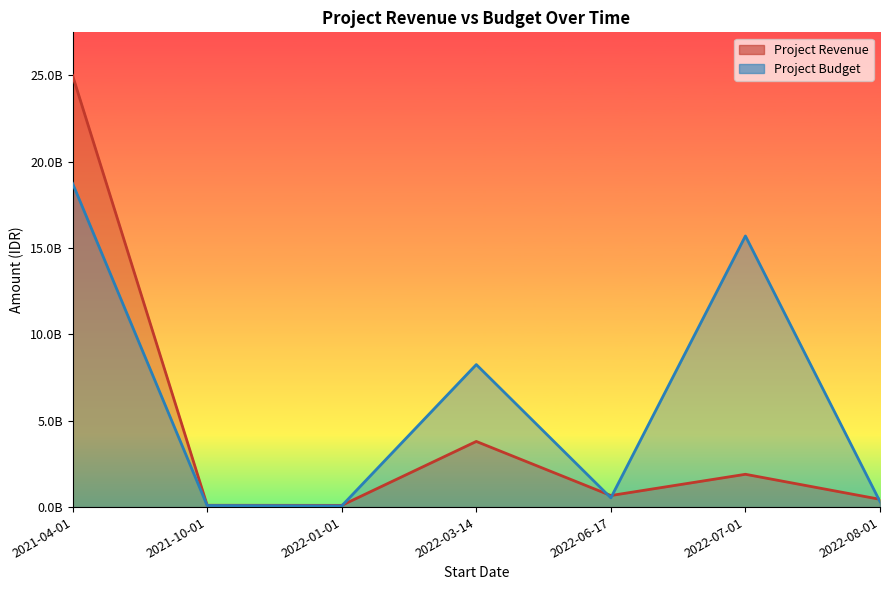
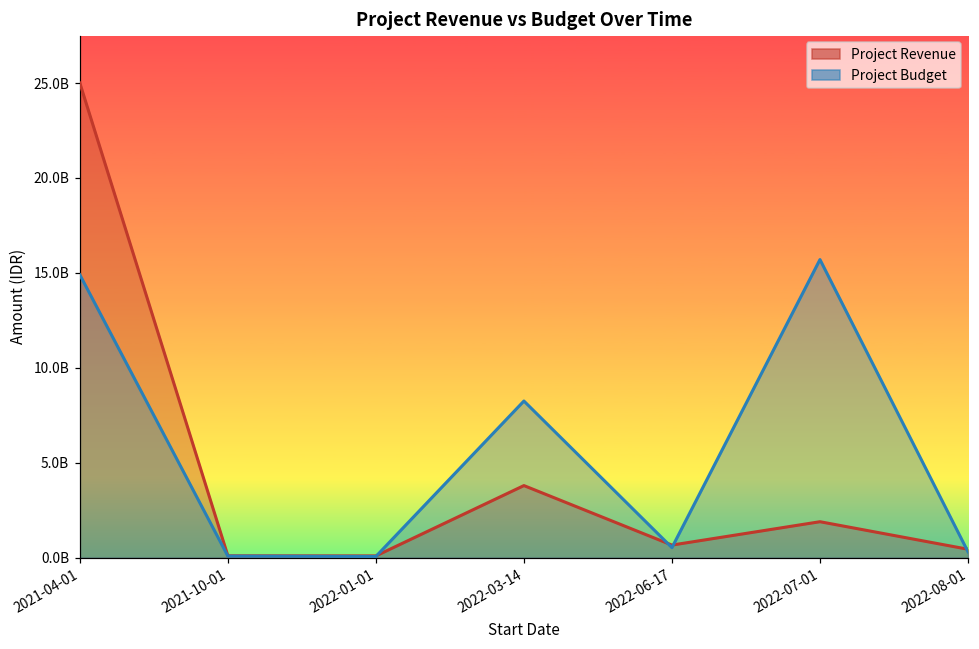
Project Budget, 2021-04-01: 18800000000 -> 14900000000
